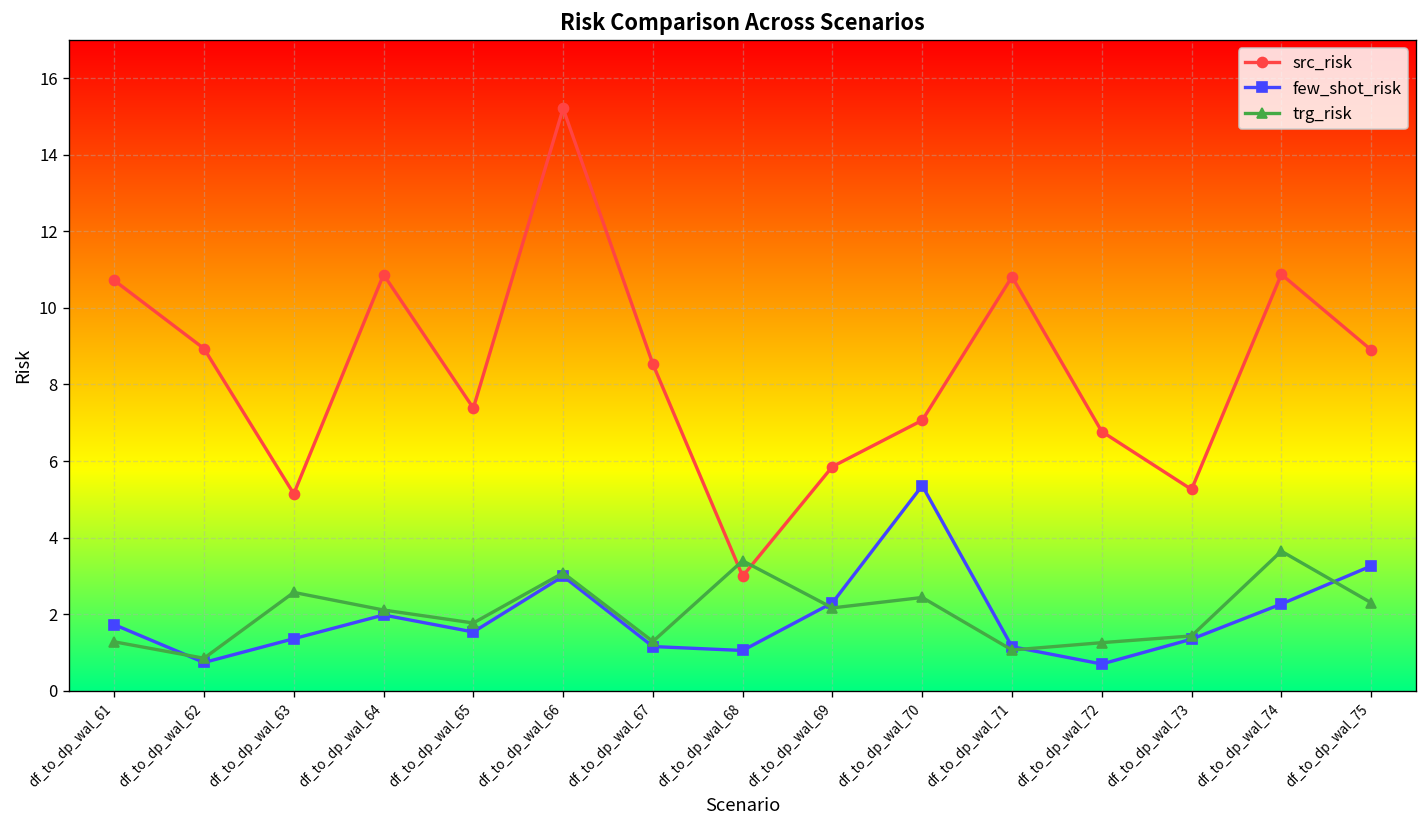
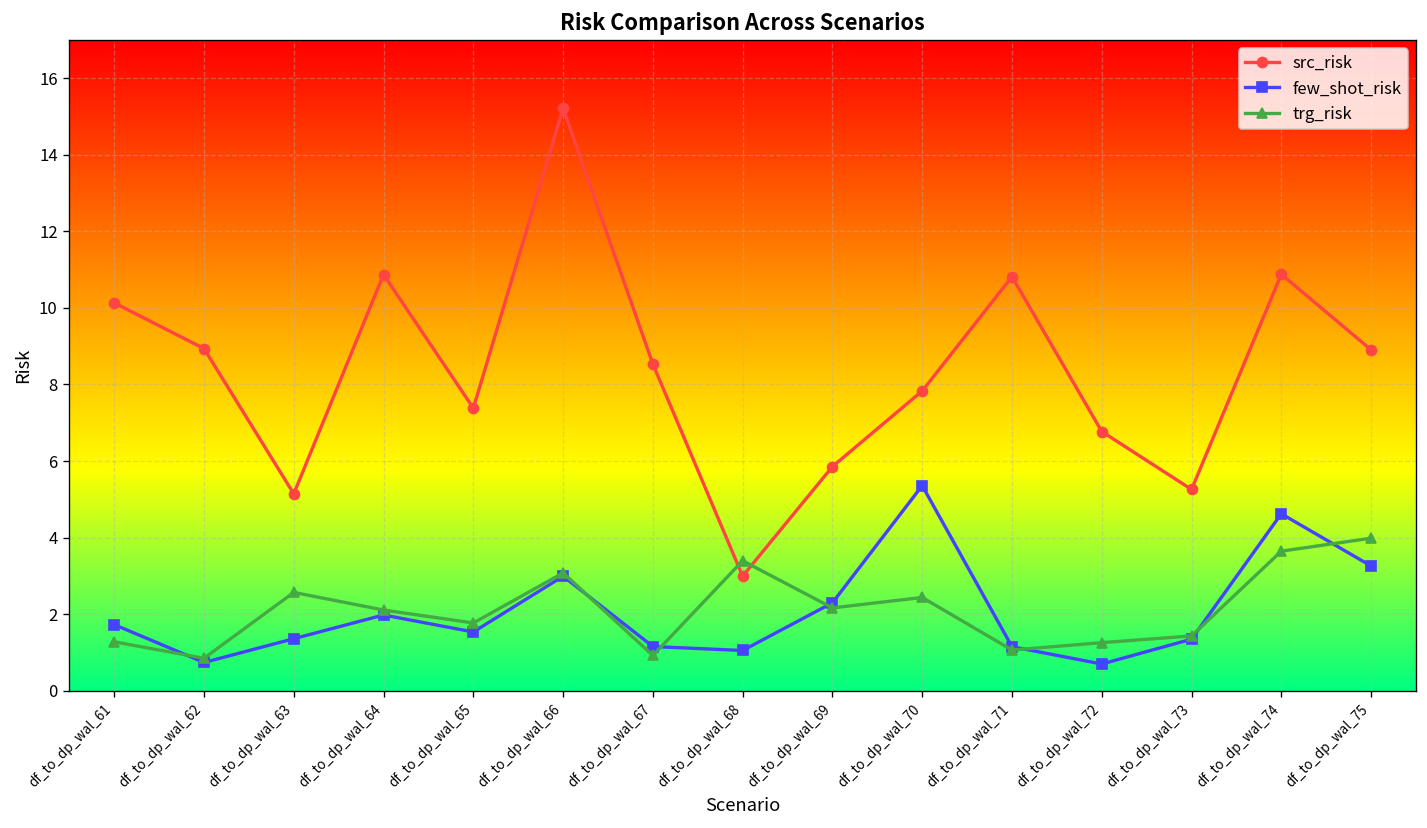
src_risk, df_to_dp_wal_61: 10.7 -> 10.1
trg_risk, df_to_dp_wal_67: 1.3 -> 0.9
src_risk, df_to_dp_wal_70: 7.1 -> 7.8
few_shot_risk, df_to_dp_wal_74: 2.3 -> 4.6
trg_risk, df_to_dp_wal_75: 2.3 -> 4.0
